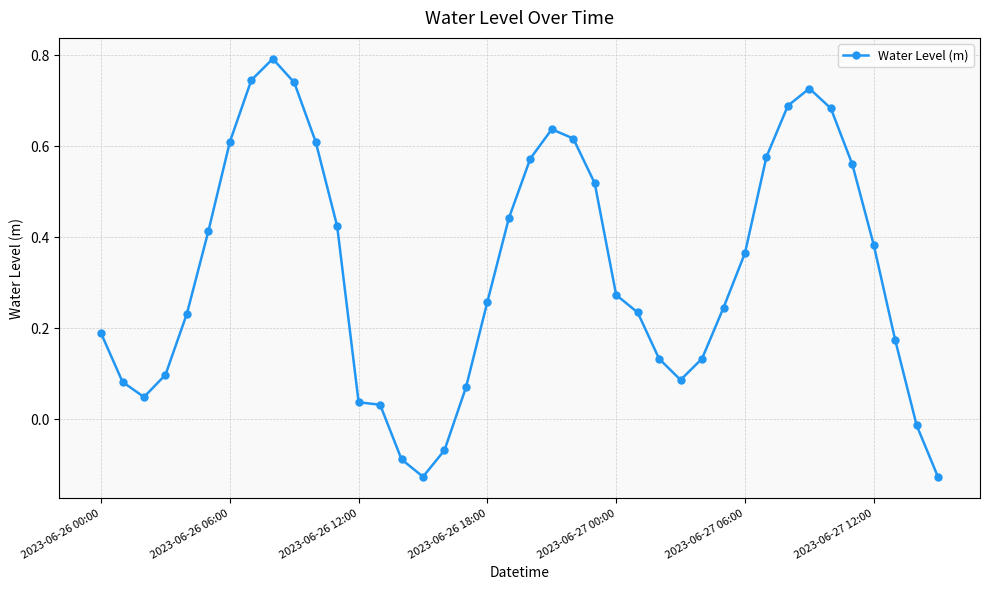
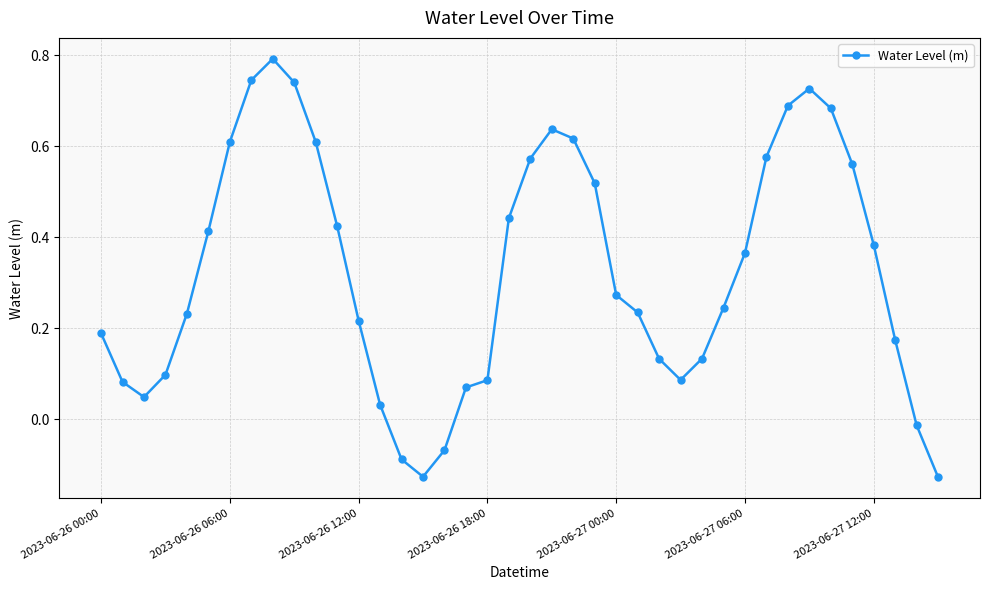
2023-06-26 12:00: 0.04 -> 0.22
2023-06-26 18:00: 0.26 -> 0.09
